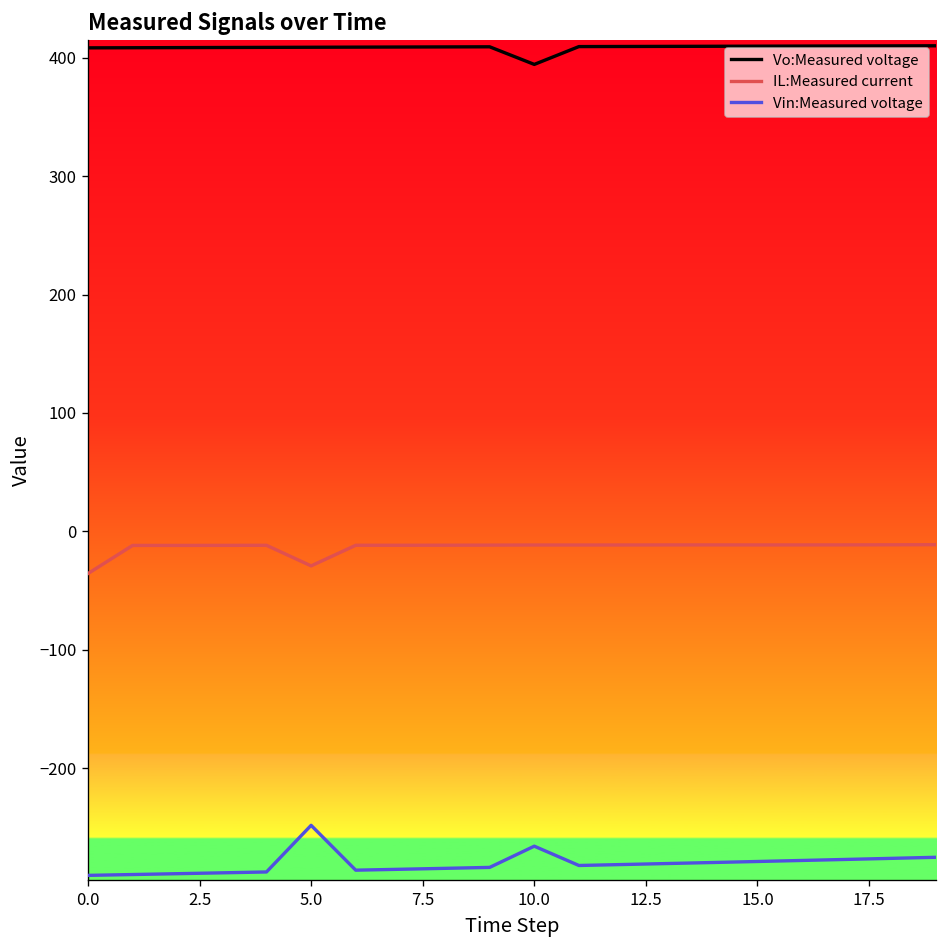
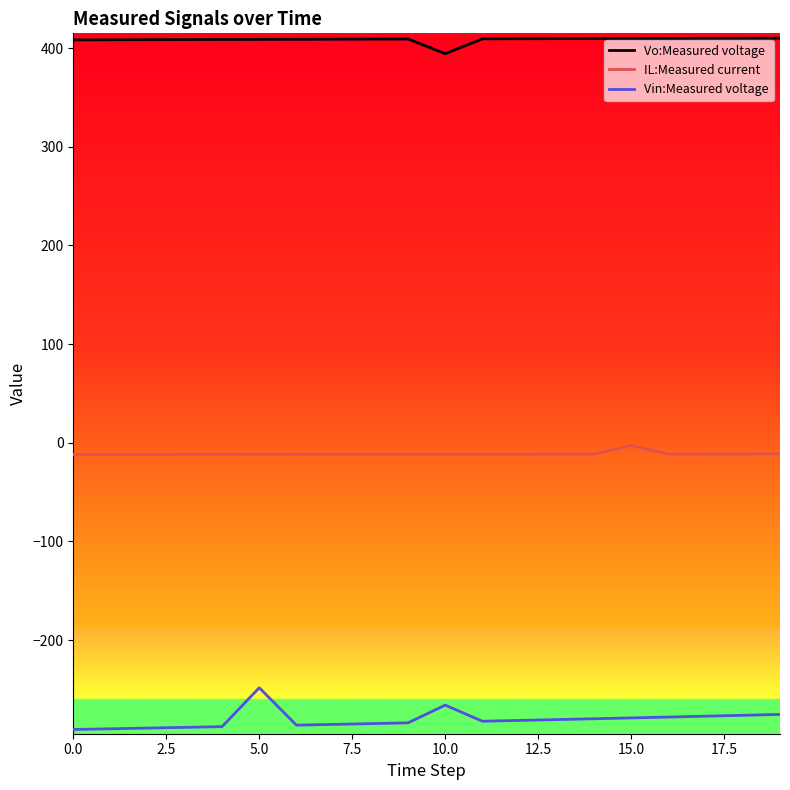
IL:Measured current, 0.0: -40 -> -10
IL:Measured current, 5.0: -30 -> -10
IL:Measured current, 15.0: -10 -> 0
